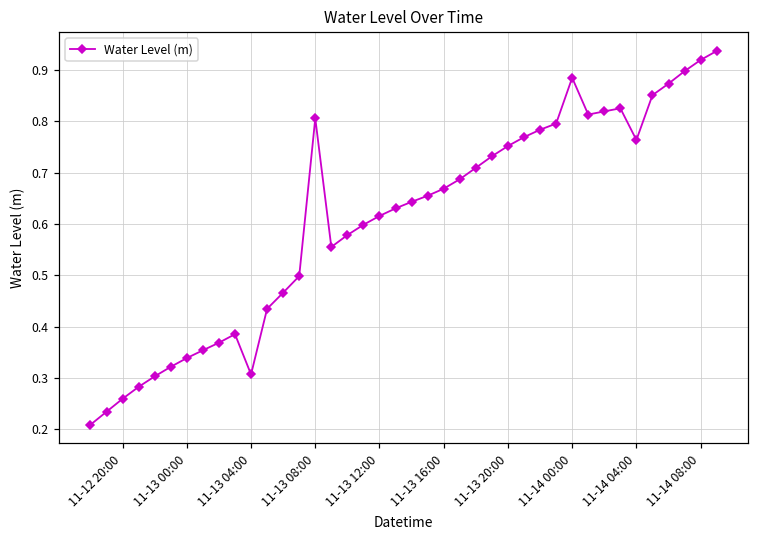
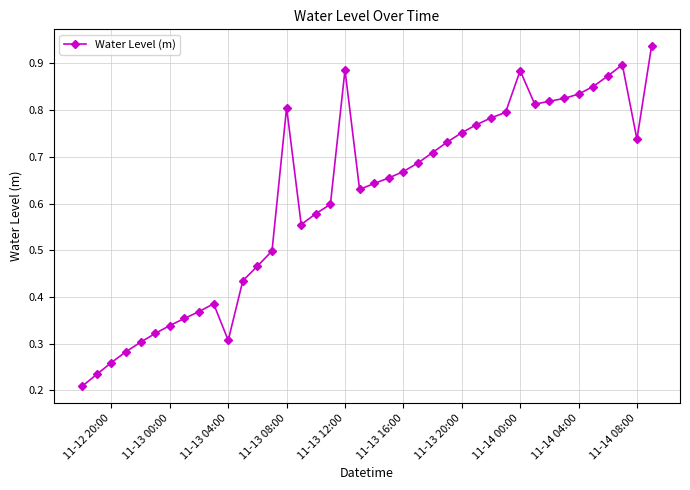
11-13 12:00: 0.62 -> 0.89
11-14 04:00: 0.76 -> 0.83
11-14 08:00: 0.92 -> 0.74
